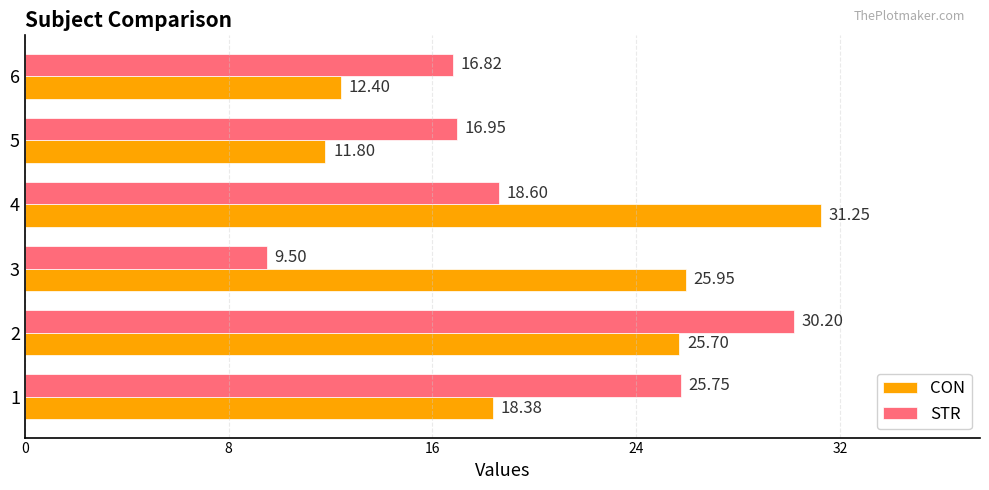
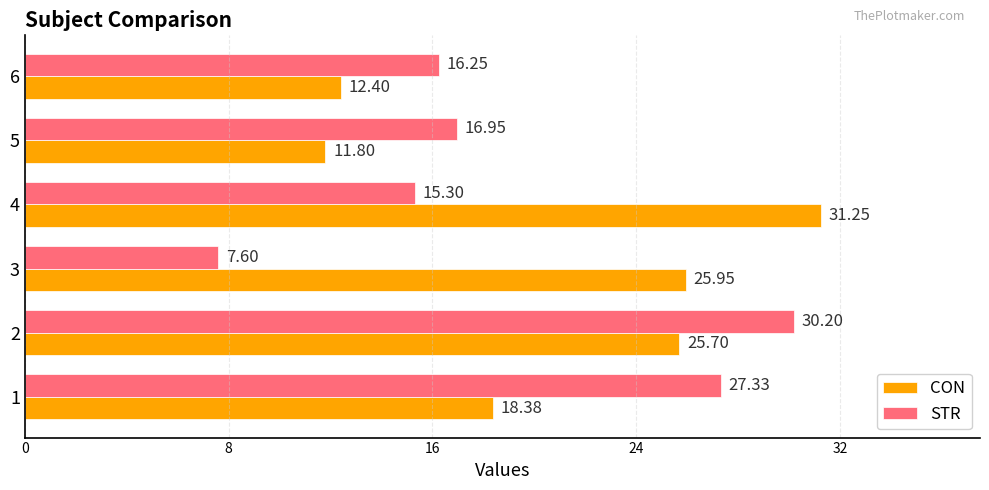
STR, 6: 16.82 -> 16.25
STR, 4: 18.60 -> 15.30
STR, 3: 9.50 -> 7.60
STR, 1: 25.75 -> 27.33
